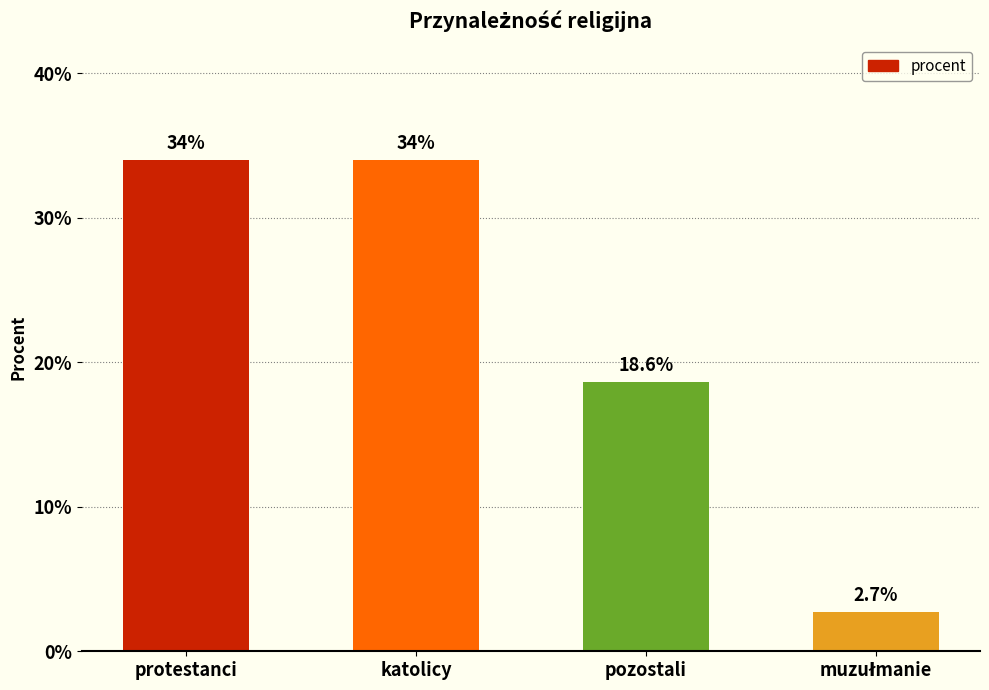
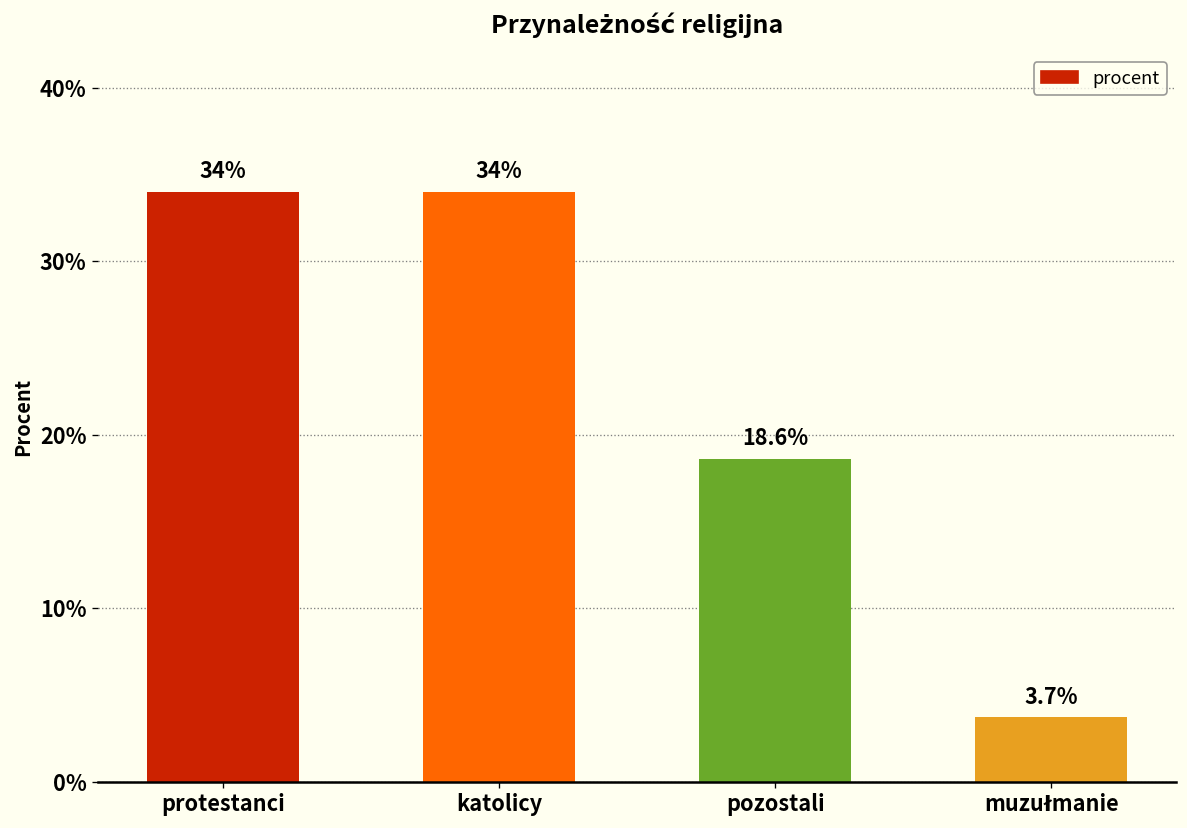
muzułmanie: 2.7% -> 3.7%
